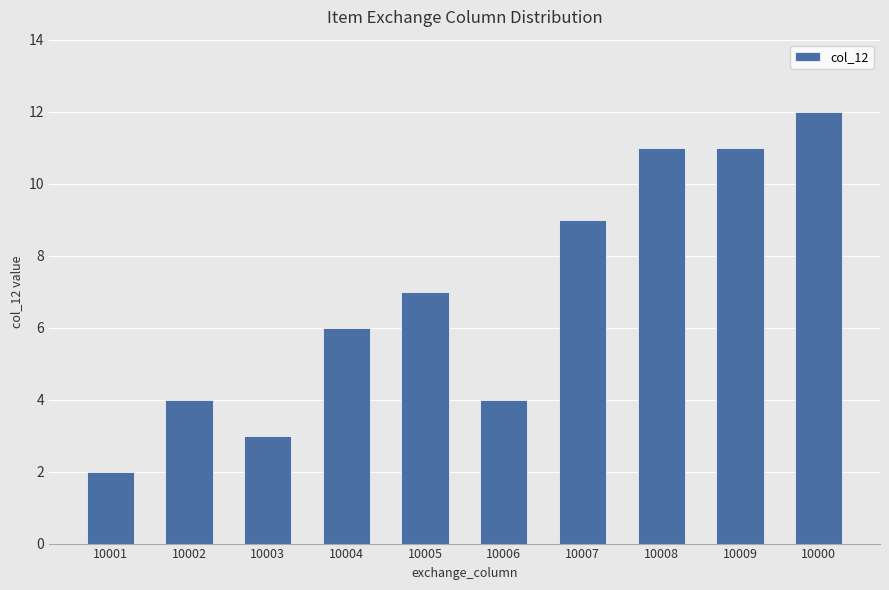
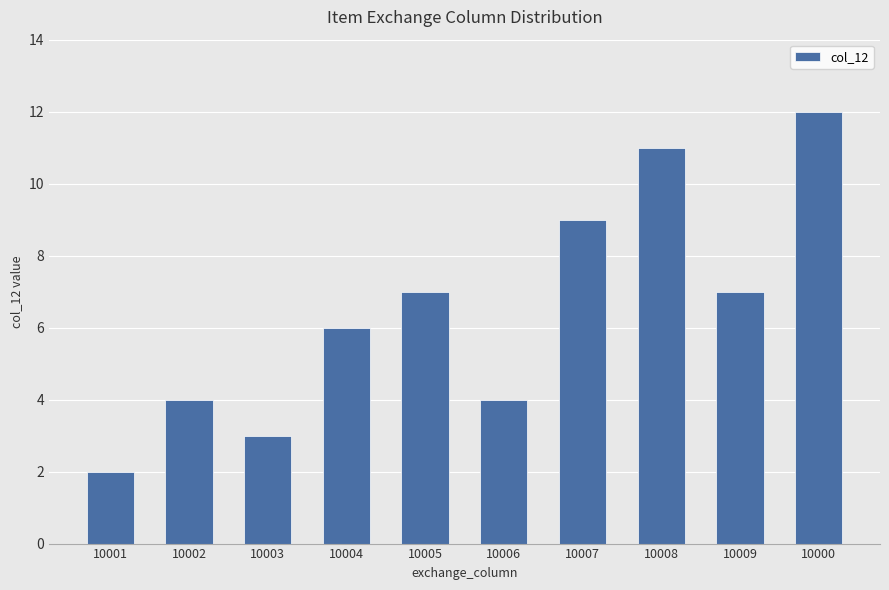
10009: 11 -> 7
